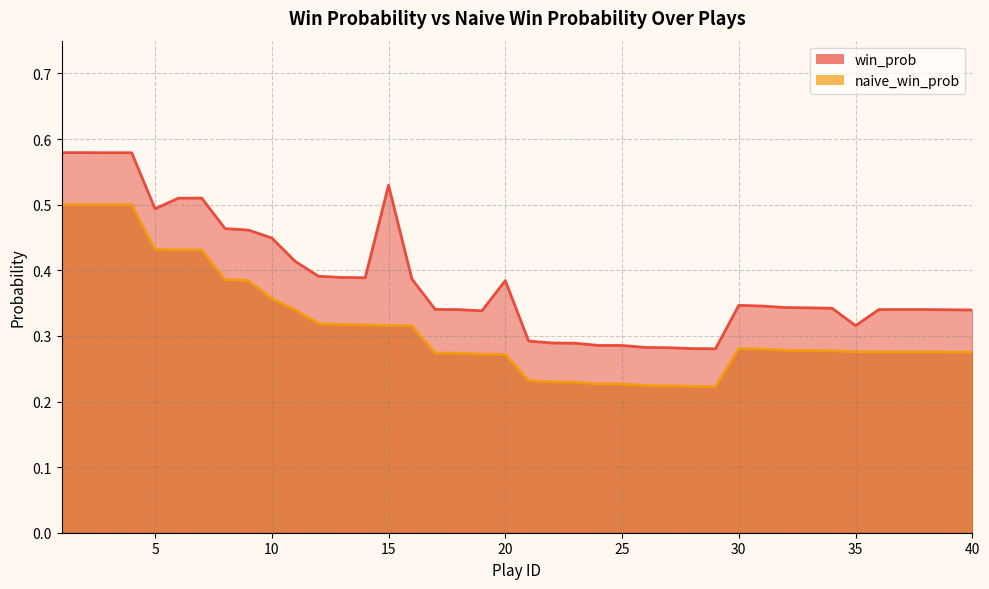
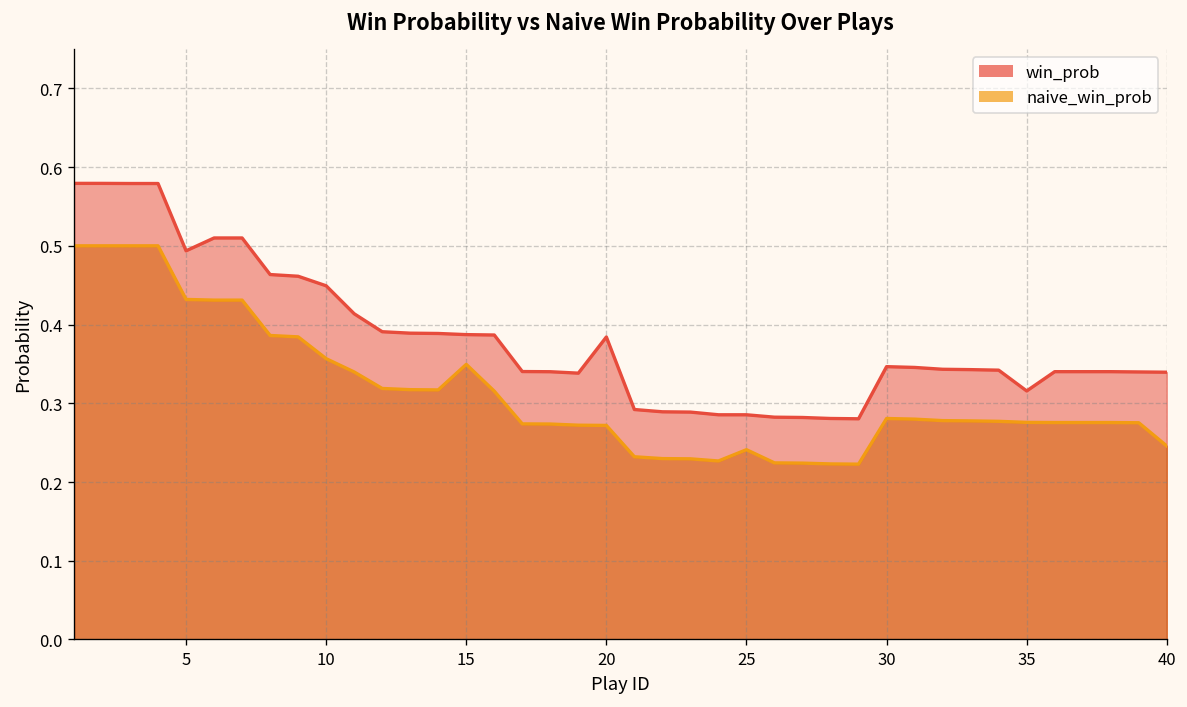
win_prob, 15: 0.53 -> 0.39
naive_win_prob, 15: 0.32 -> 0.35
naive_win_prob, 25: 0.23 -> 0.24
naive_win_prob, 40: 0.27 -> 0.25
